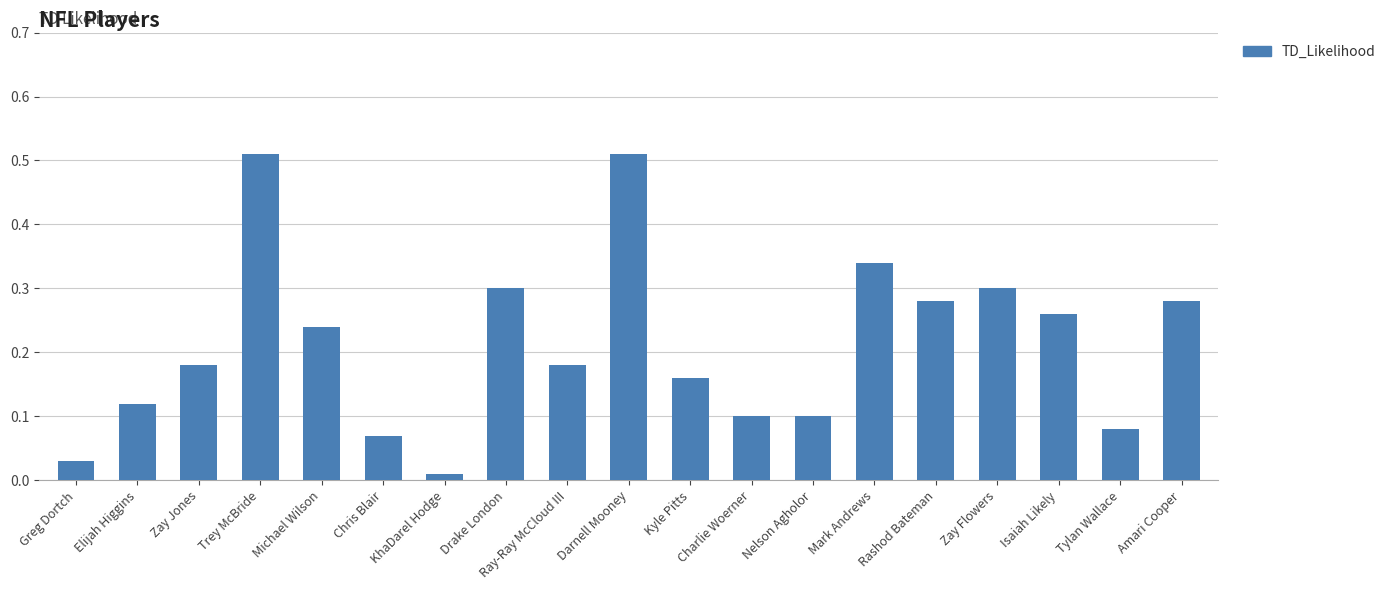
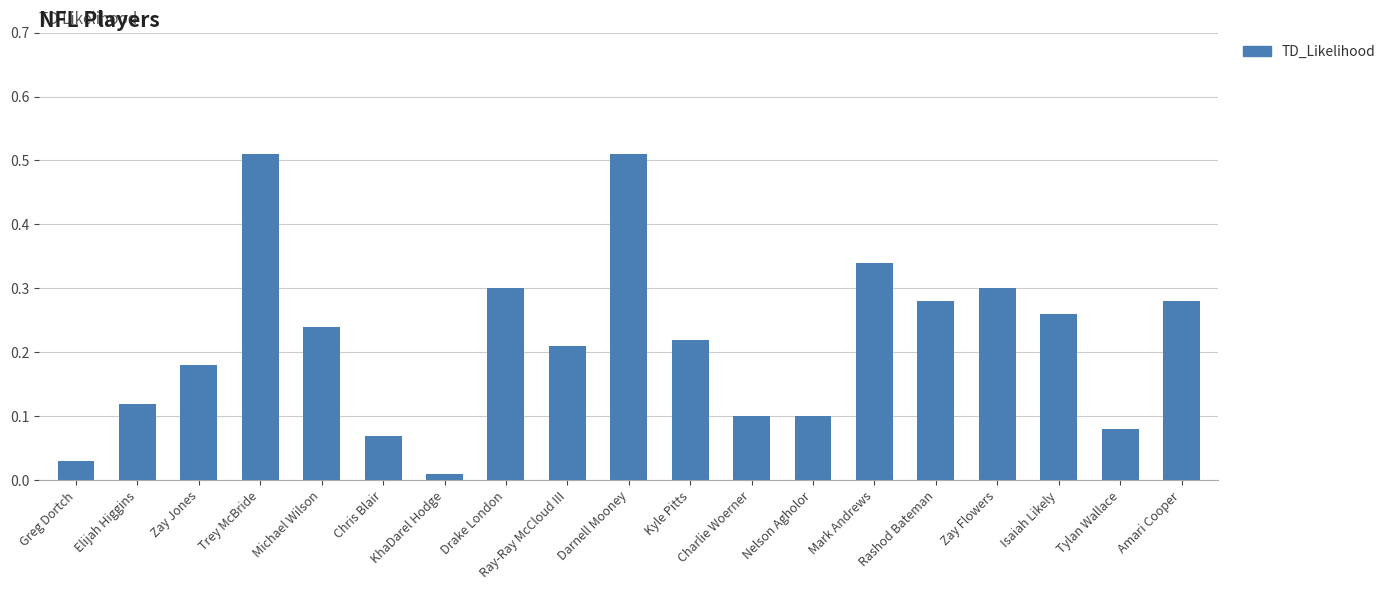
Ray-Ray McCloud III: 0.18 -> 0.21
Kyle Pitts: 0.16 -> 0.22
